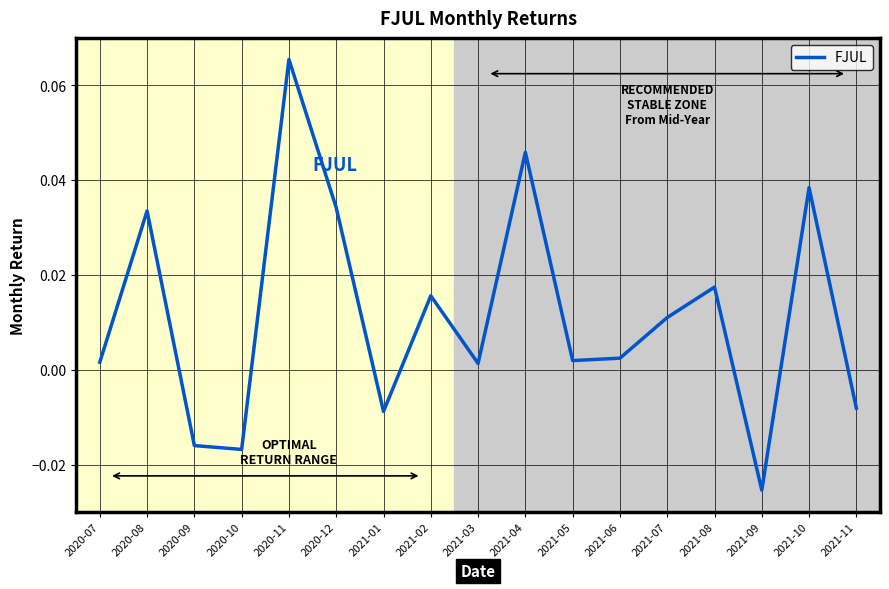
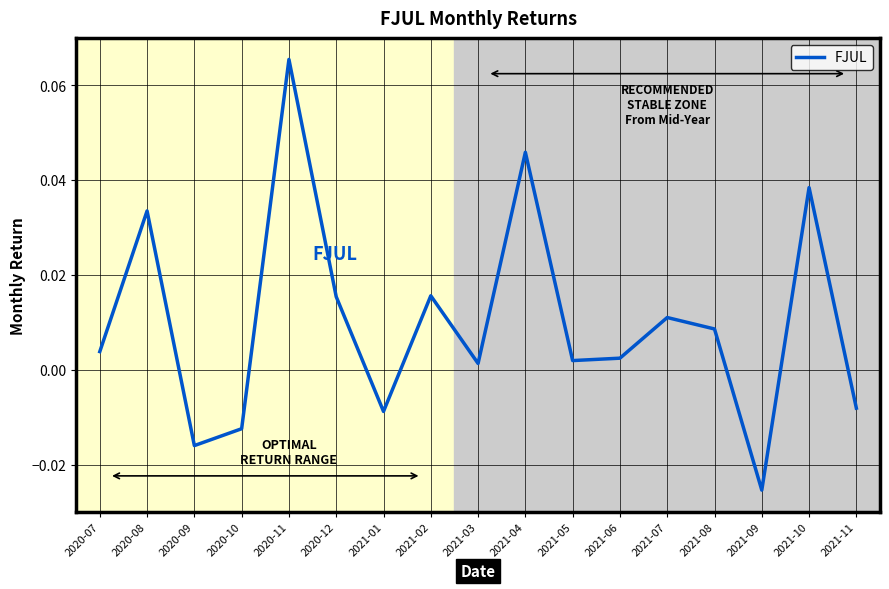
2020-07: 0.002 -> 0.004
2020-10: -0.017 -> -0.012
2020-12: 0.034 -> 0.015
2021-08: 0.017 -> 0.009
